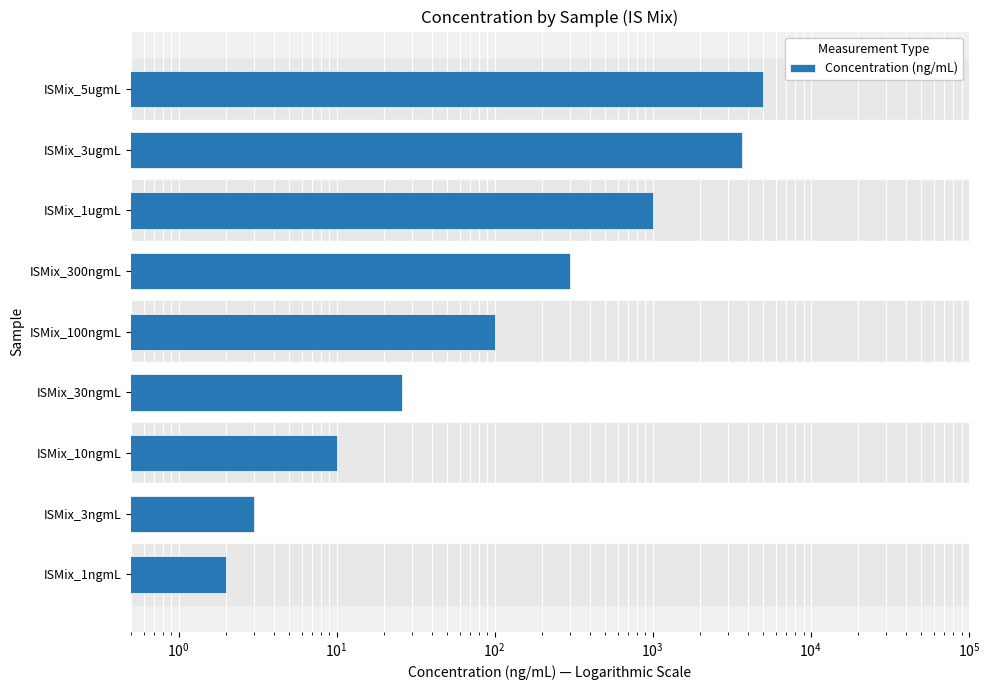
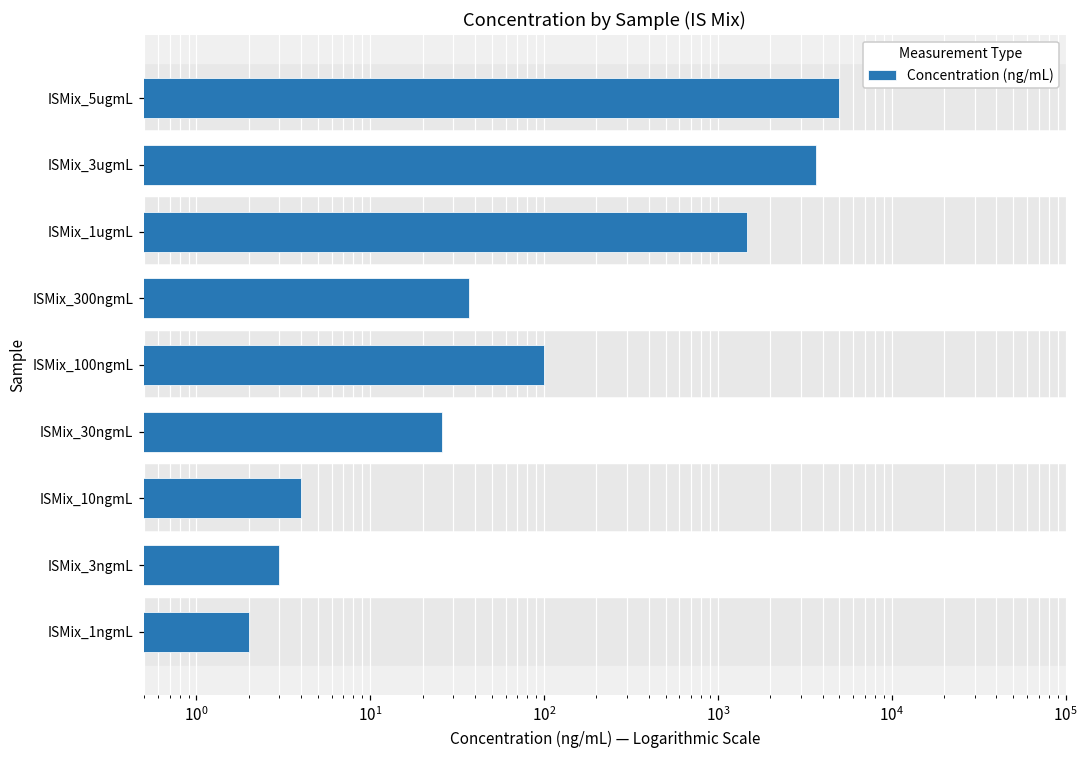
ISMix_1ugmL: 1000 -> 1500
ISMix_300ngmL: 300 -> 37
ISMix_10ngmL: 10 -> 4
